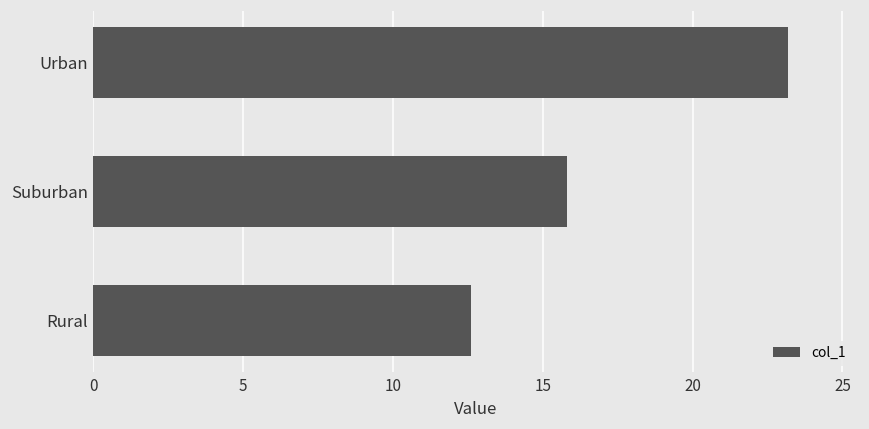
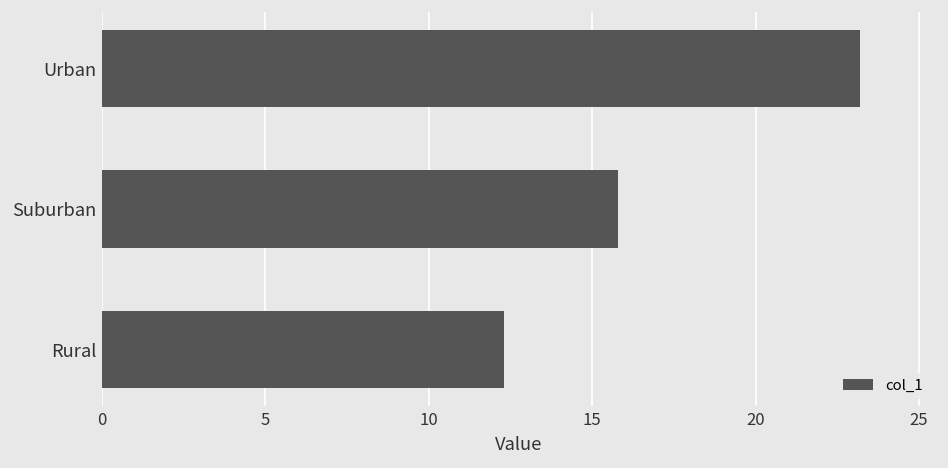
Rural: 12.6 -> 12.3
